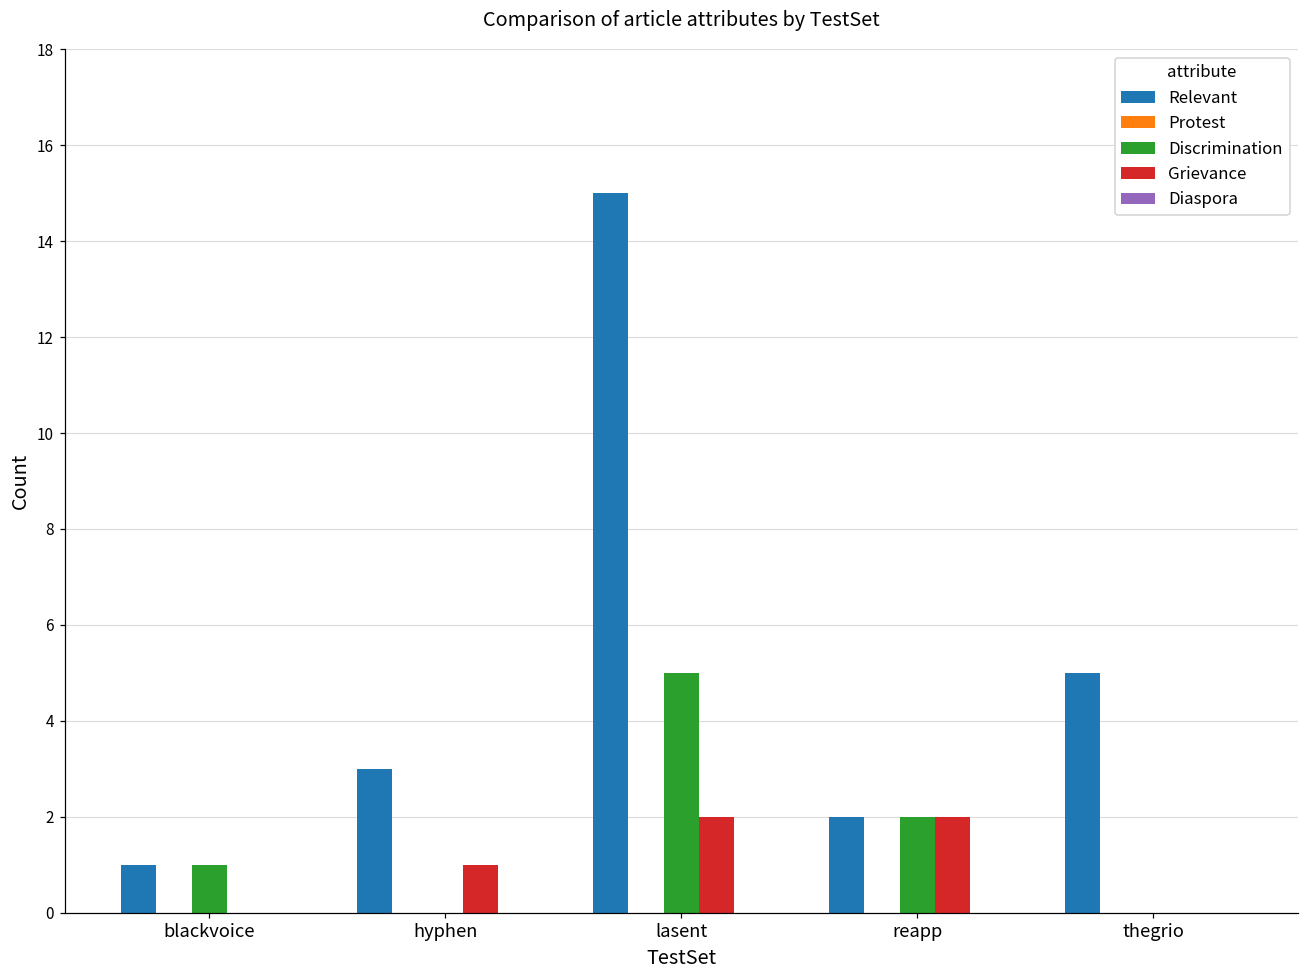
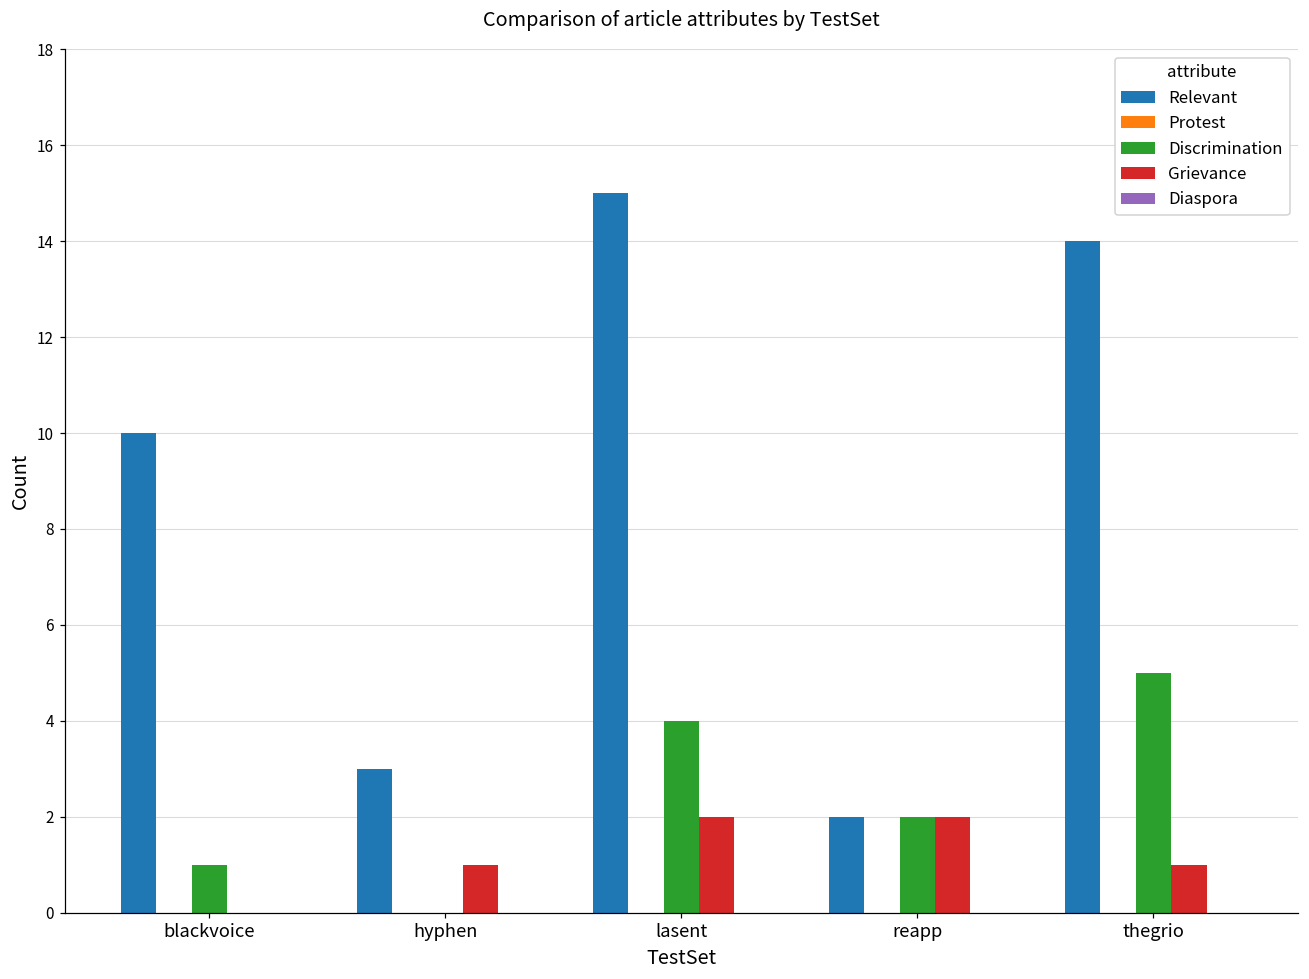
Relevant, blackvoice: 1 -> 10
Discrimination, lasent: 5 -> 4
Relevant, thegrio: 5 -> 14
Discrimination, thegrio: 0 -> 5
Grievance, thegrio: 0 -> 1
